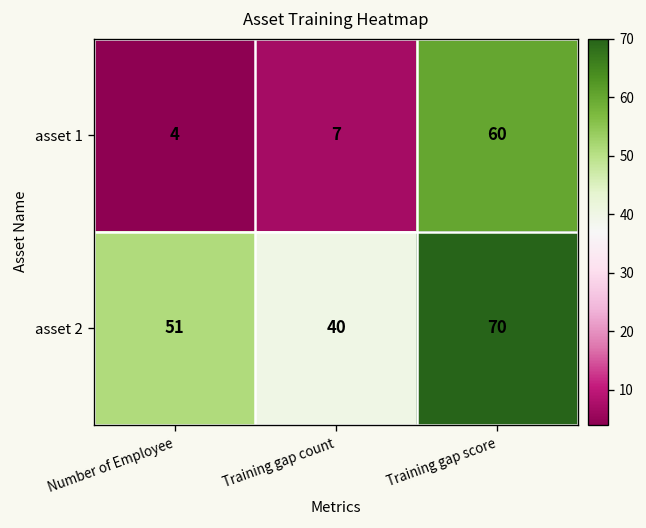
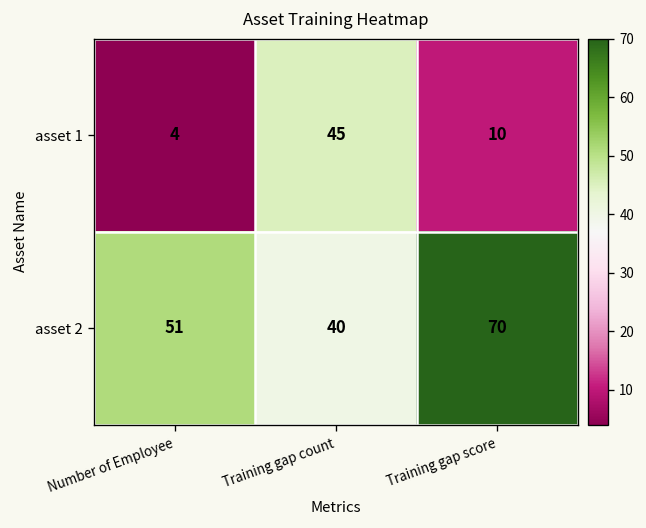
asset 1, Training gap count: 7 -> 45
asset 1, Training gap score: 60 -> 10
